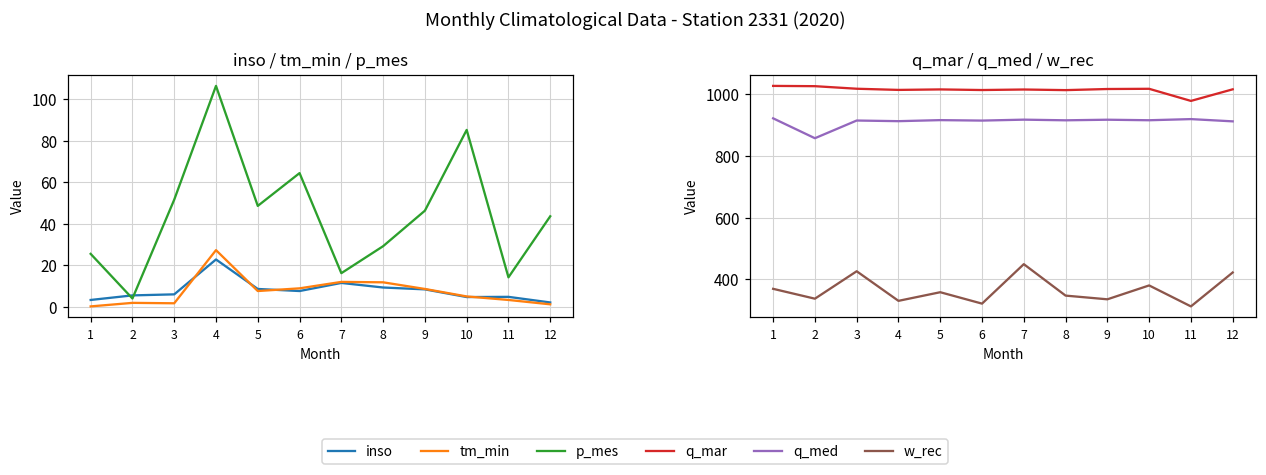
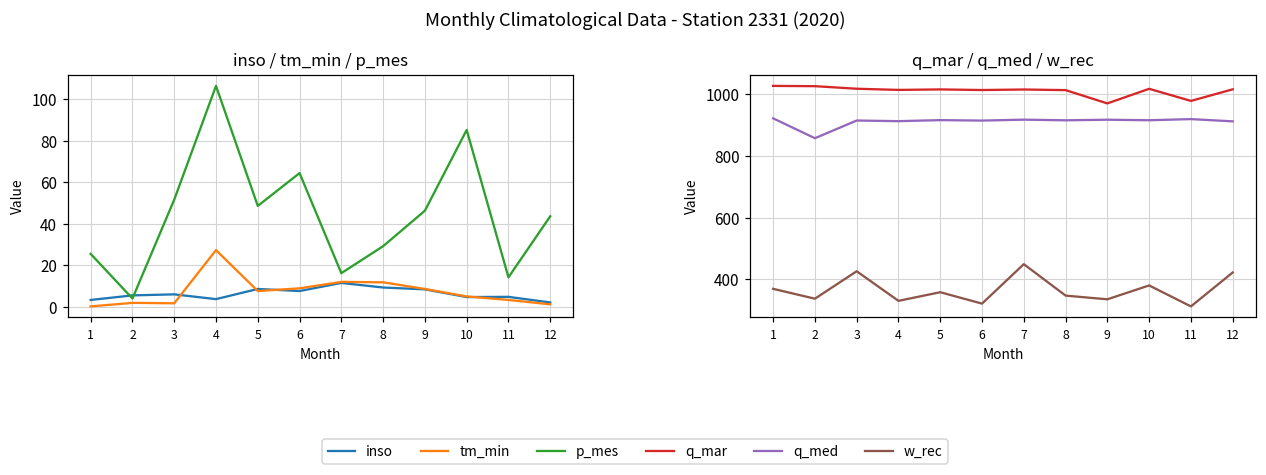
inso / tm_min / p_mes, inso, 4: 23 -> 4
q_mar / q_med / w_rec, q_mar, 9: 1020 -> 970
